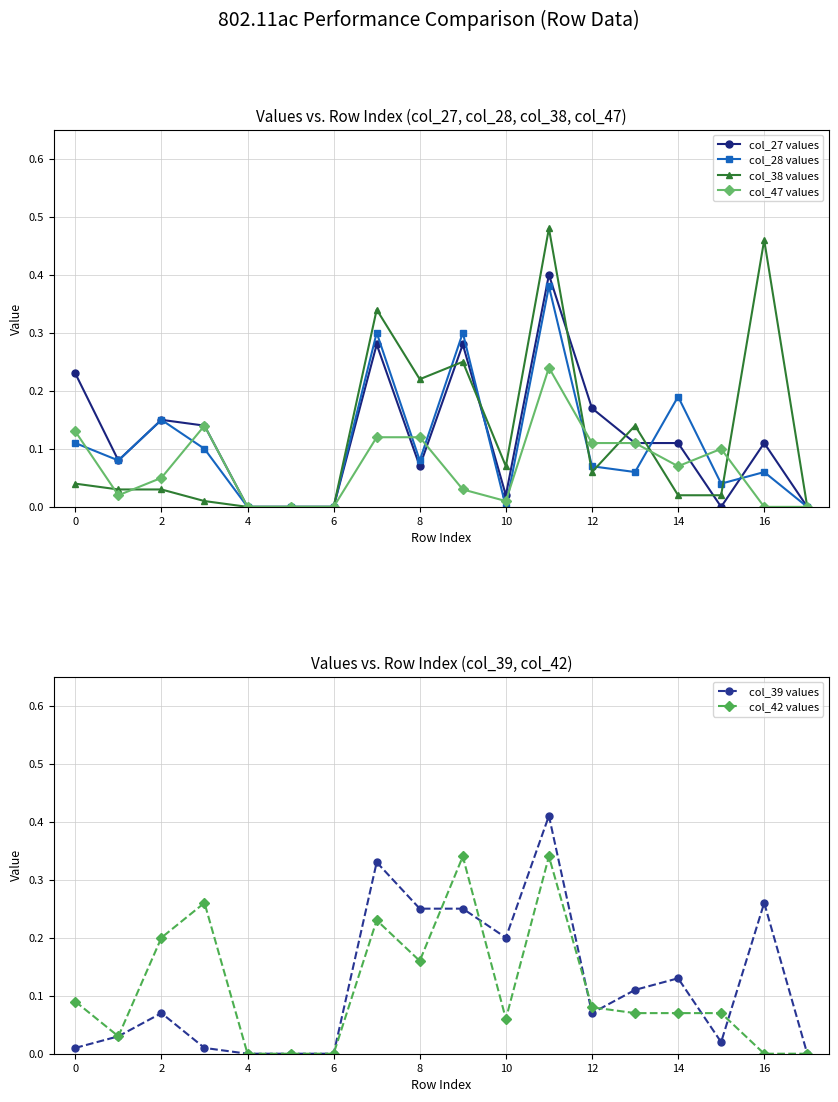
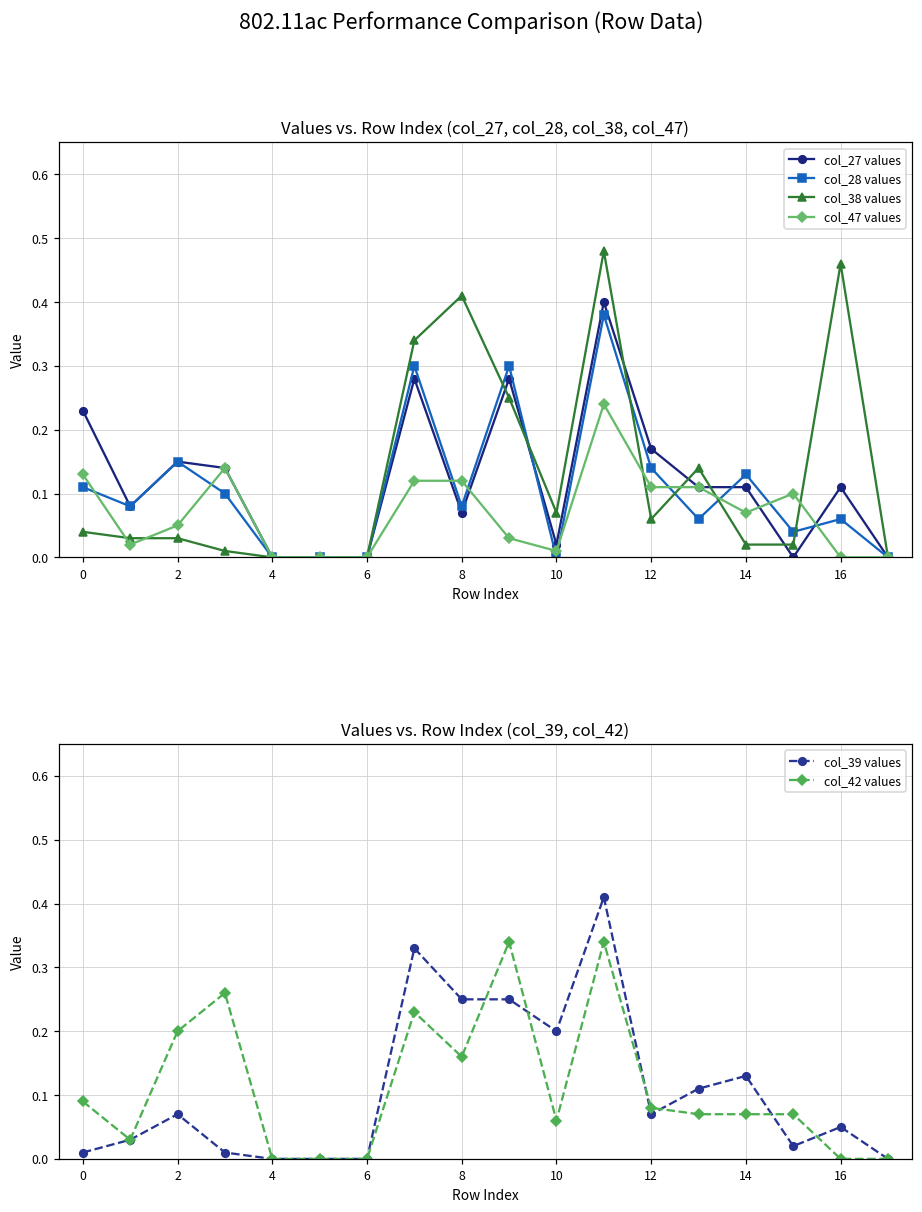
Values vs. Row Index (col_27, col_28, col_38, col_47), col_38 values, 8: 0.22 -> 0.41
Values vs. Row Index (col_27, col_28, col_38, col_47), col_28 values, 12: 0.07 -> 0.14
Values vs. Row Index (col_27, col_28, col_38, col_47), col_28 values, 14: 0.19 -> 0.13
Values vs. Row Index (col_39, col_42), col_39 values, 16: 0.26 -> 0.05
